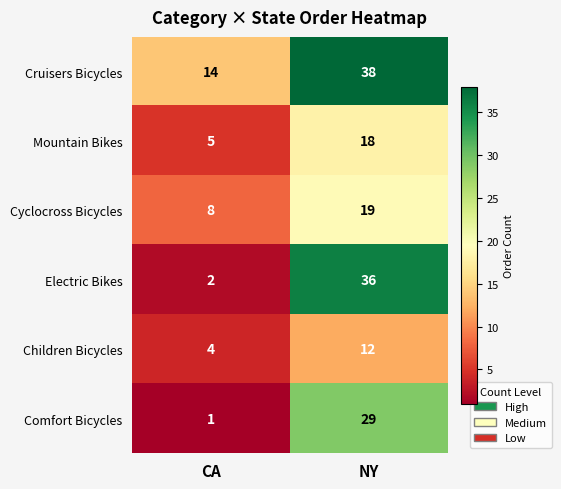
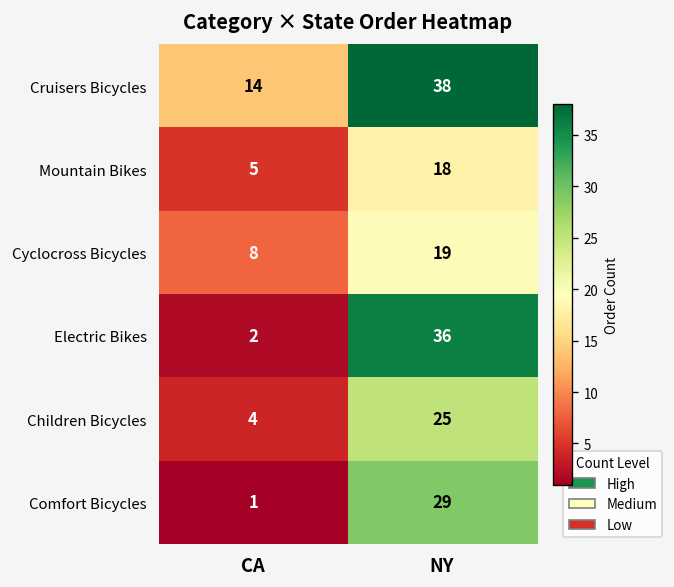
Children Bicycles, NY: 12 -> 25
